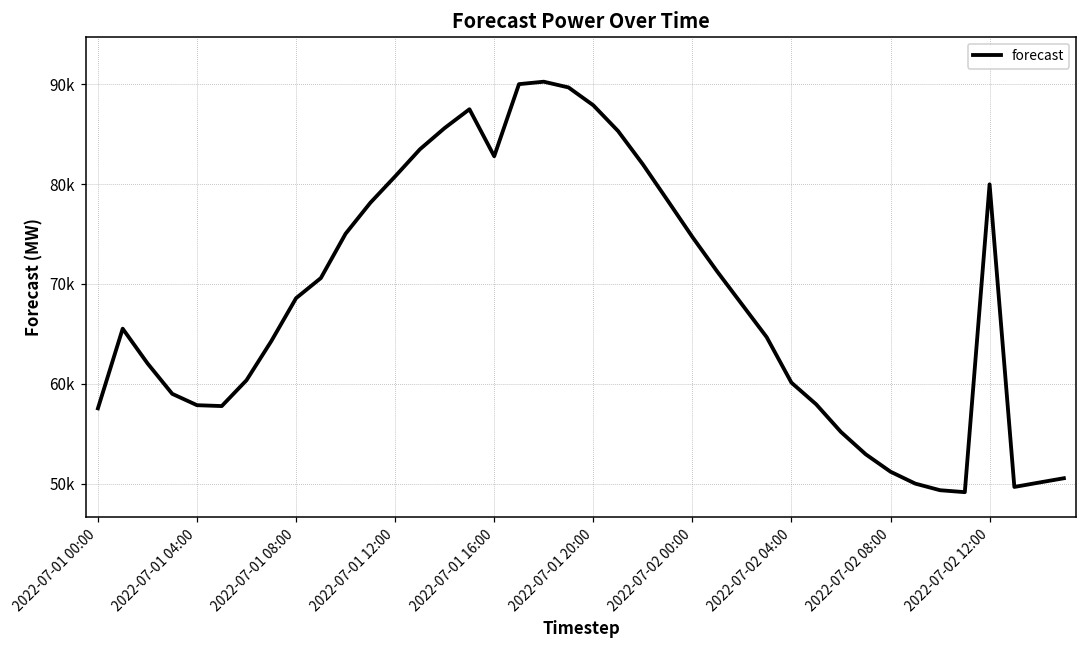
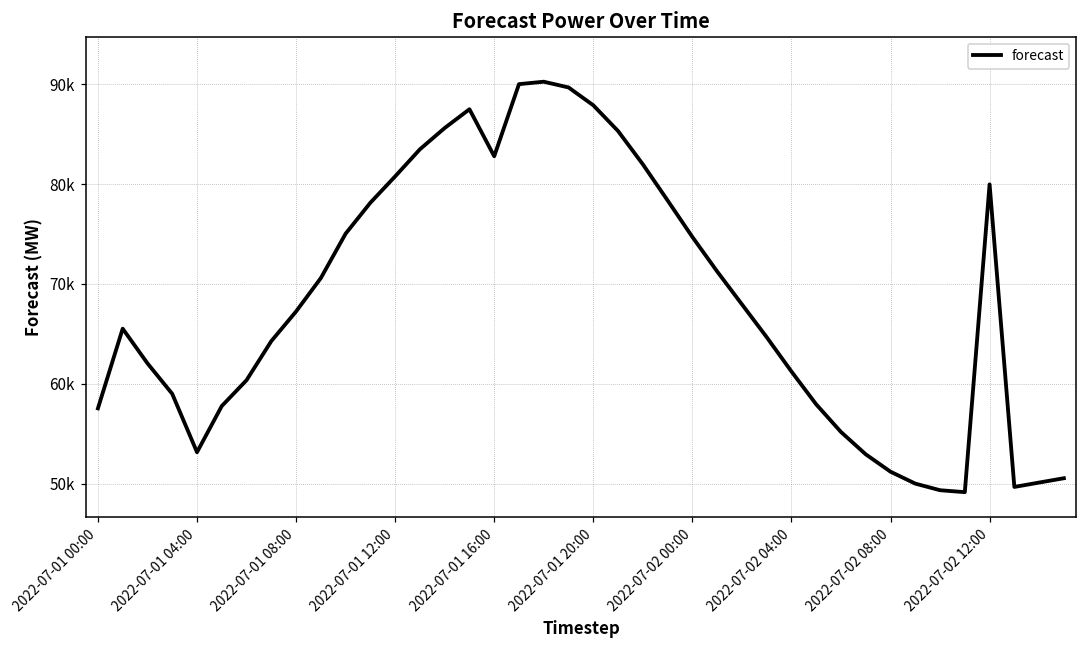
2022-07-01 04:00: 58000 -> 53000
2022-07-01 08:00: 69000 -> 67000
2022-07-02 04:00: 60000 -> 61000
